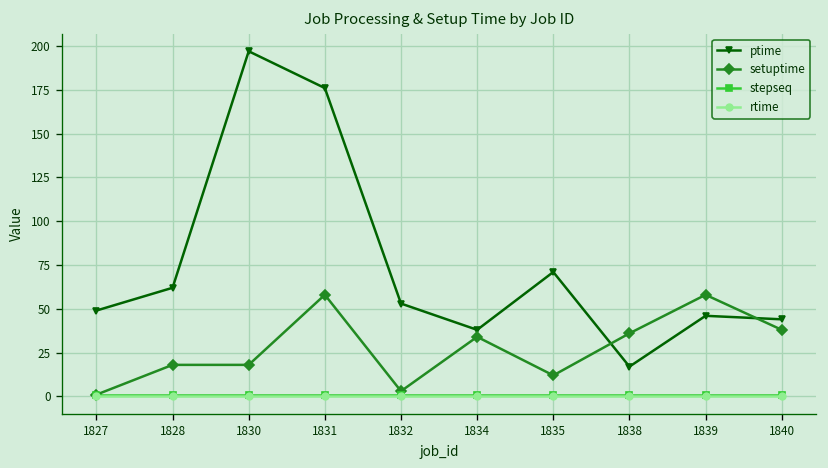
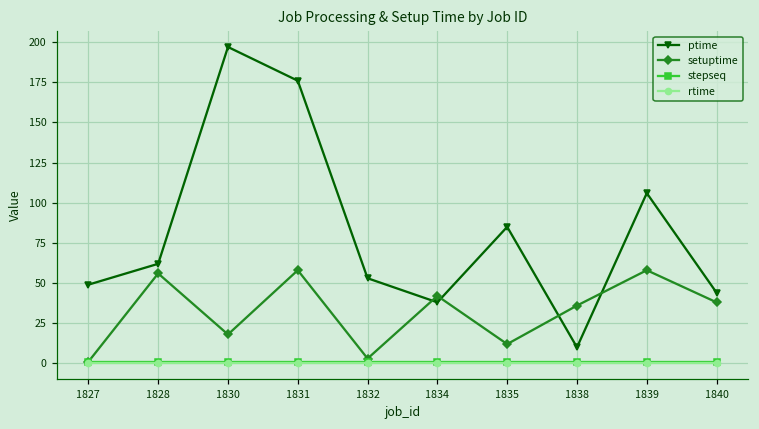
setuptime, 1828: 18 -> 56
setuptime, 1834: 34 -> 42
ptime, 1835: 71 -> 85
ptime, 1838: 17 -> 10
ptime, 1839: 46 -> 106
